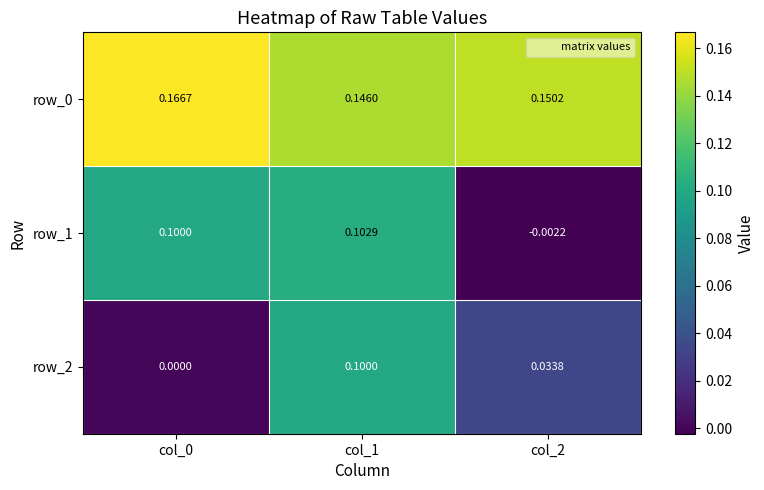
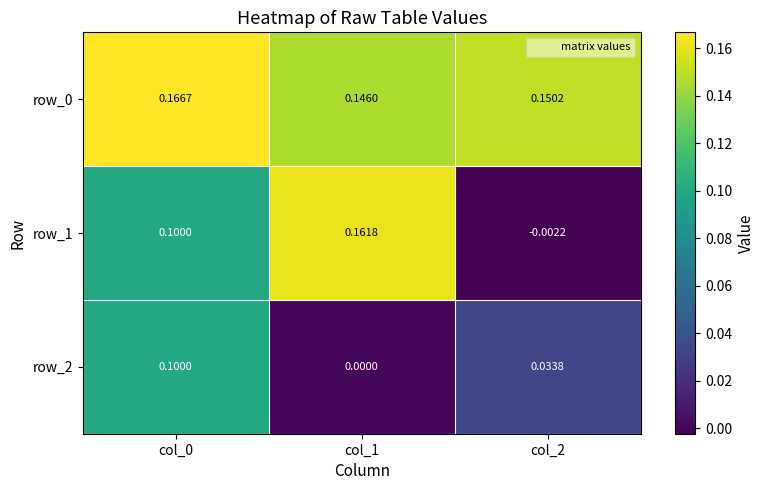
row_1, col_1: 0.1029 -> 0.1618
row_2, col_0: 0.0000 -> 0.1000
row_2, col_1: 0.1000 -> 0.0000
